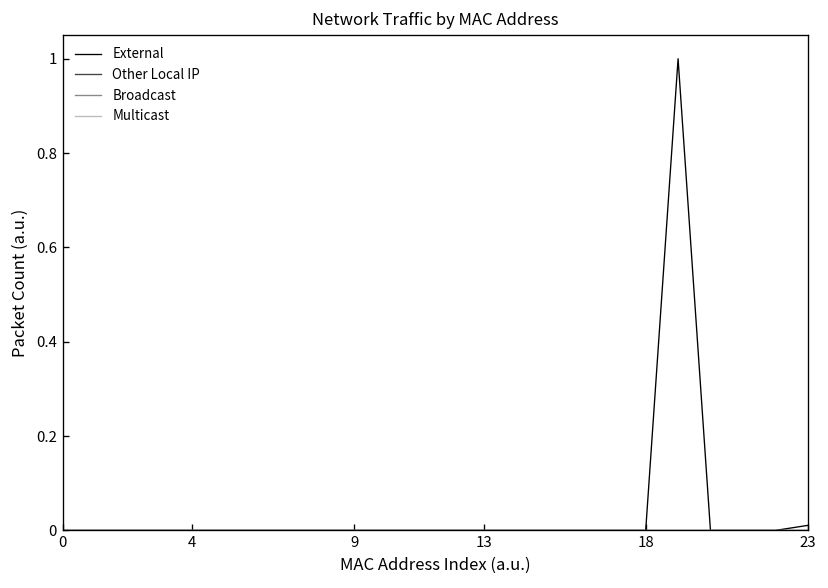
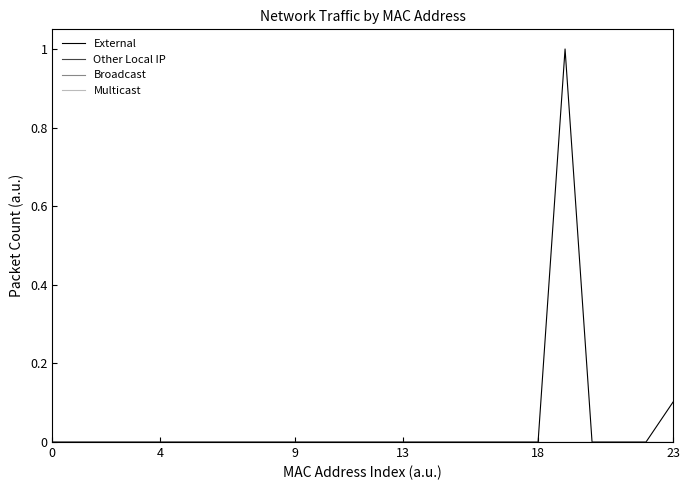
External, 23: 0.01 -> 0.10
